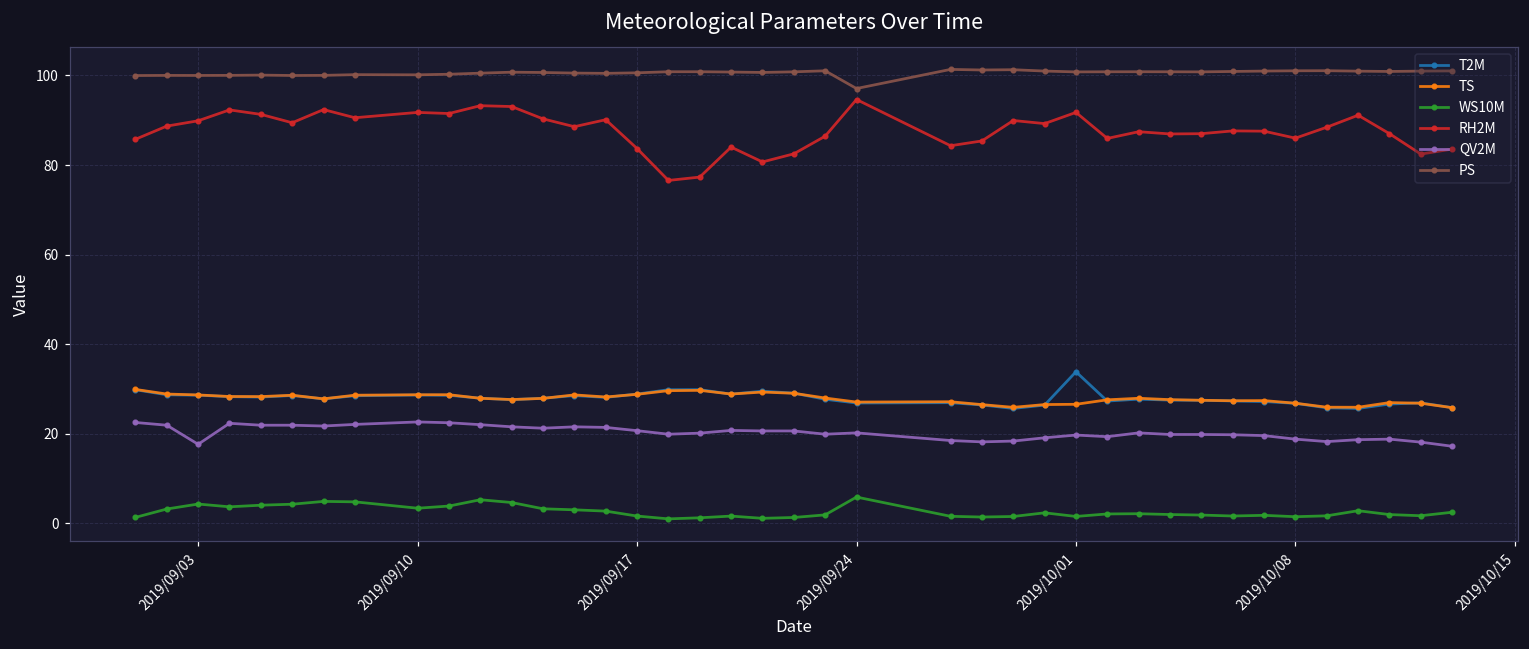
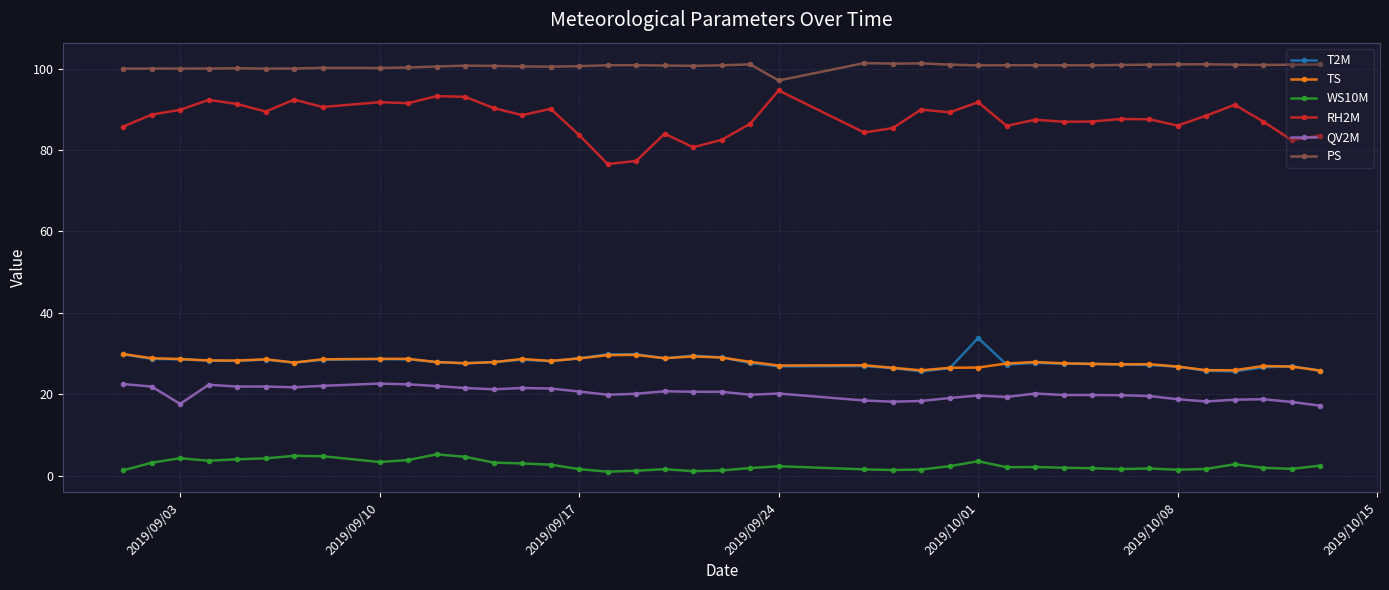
WS10M, 2019/09/24: 6 -> 2
WS10M, 2019/10/01: 2 -> 4
